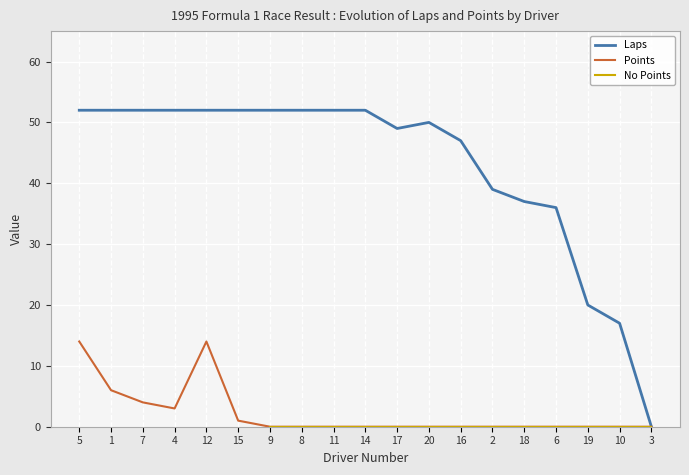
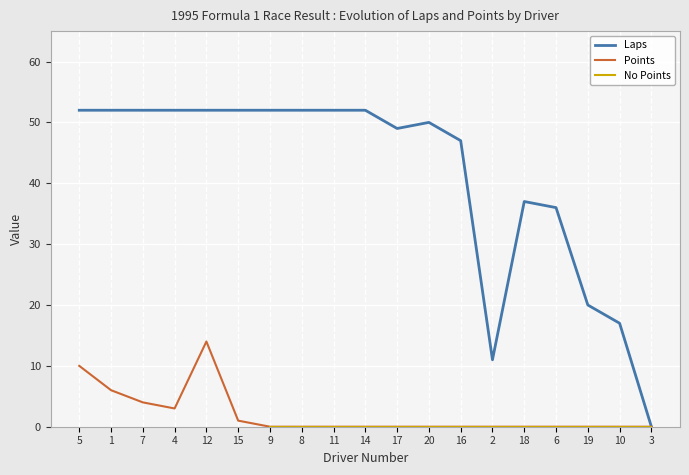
Points, 5: 14 -> 10
Laps, 2: 39 -> 11
